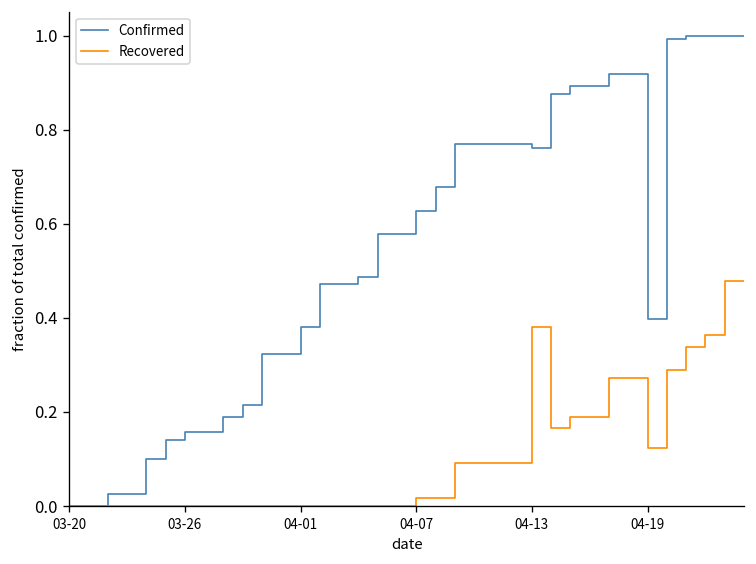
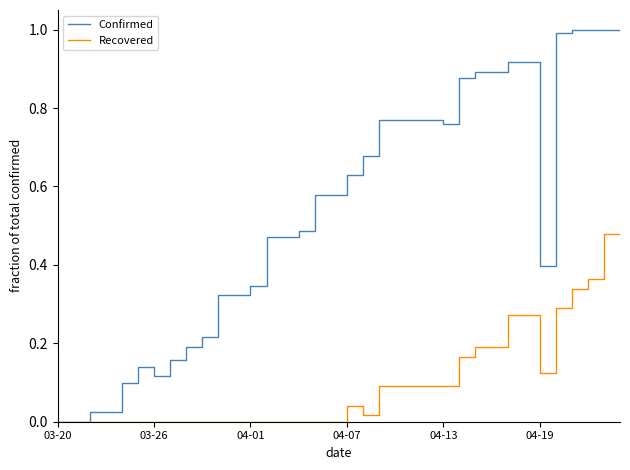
Confirmed, 03-26: 0.16 -> 0.12
Confirmed, 04-01: 0.38 -> 0.35
Recovered, 04-07: 0.02 -> 0.04
Recovered, 04-13: 0.38 -> 0.09
